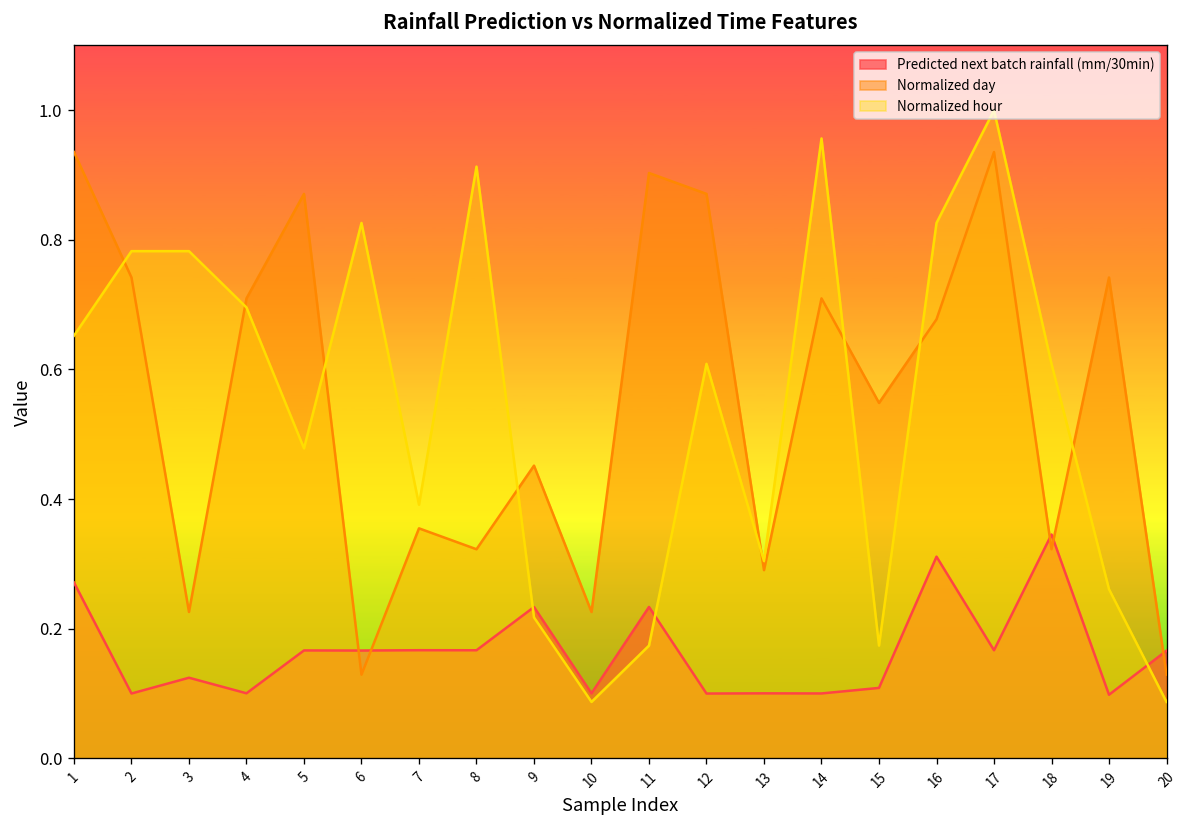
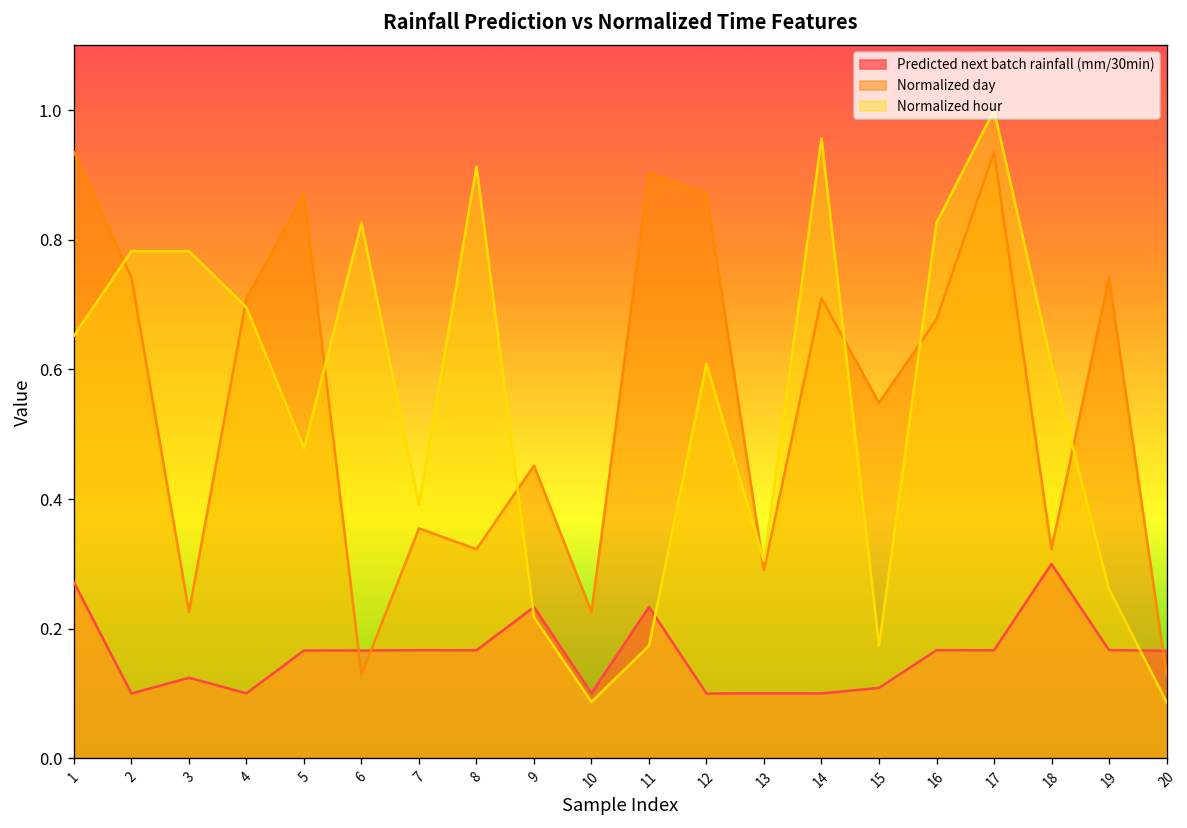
Predicted next batch rainfall (mm/30min), 16: 0.31 -> 0.17
Predicted next batch rainfall (mm/30min), 18: 0.35 -> 0.30
Predicted next batch rainfall (mm/30min), 19: 0.10 -> 0.17
